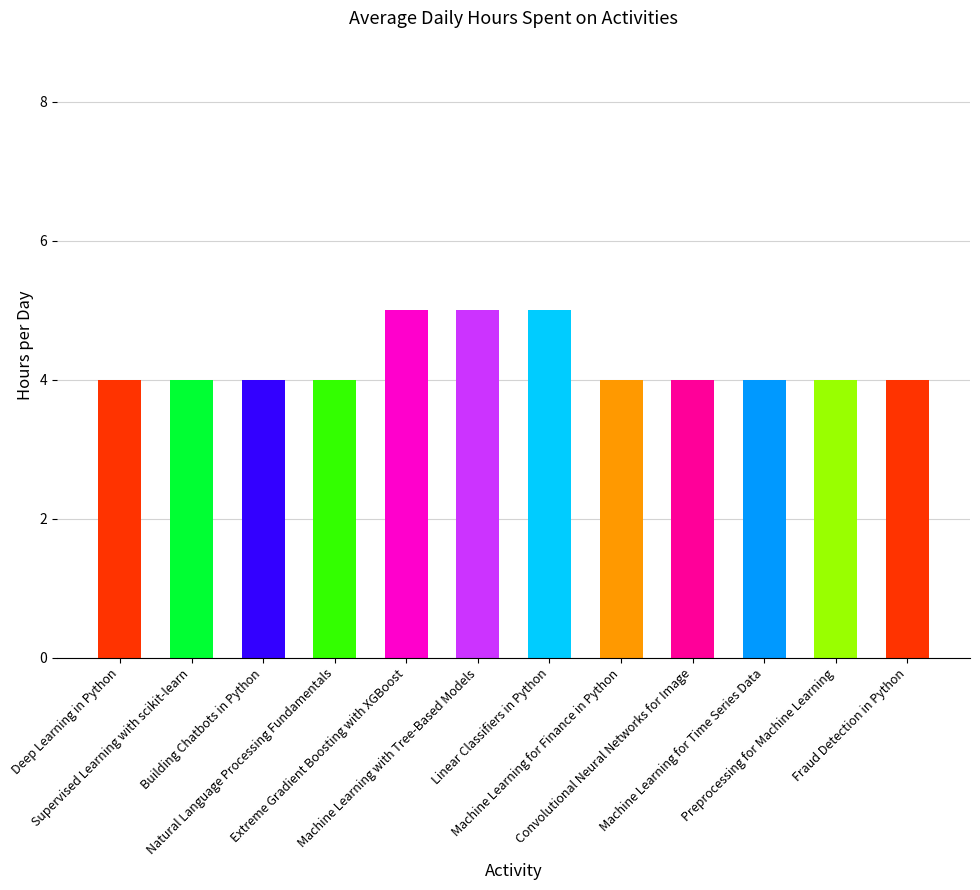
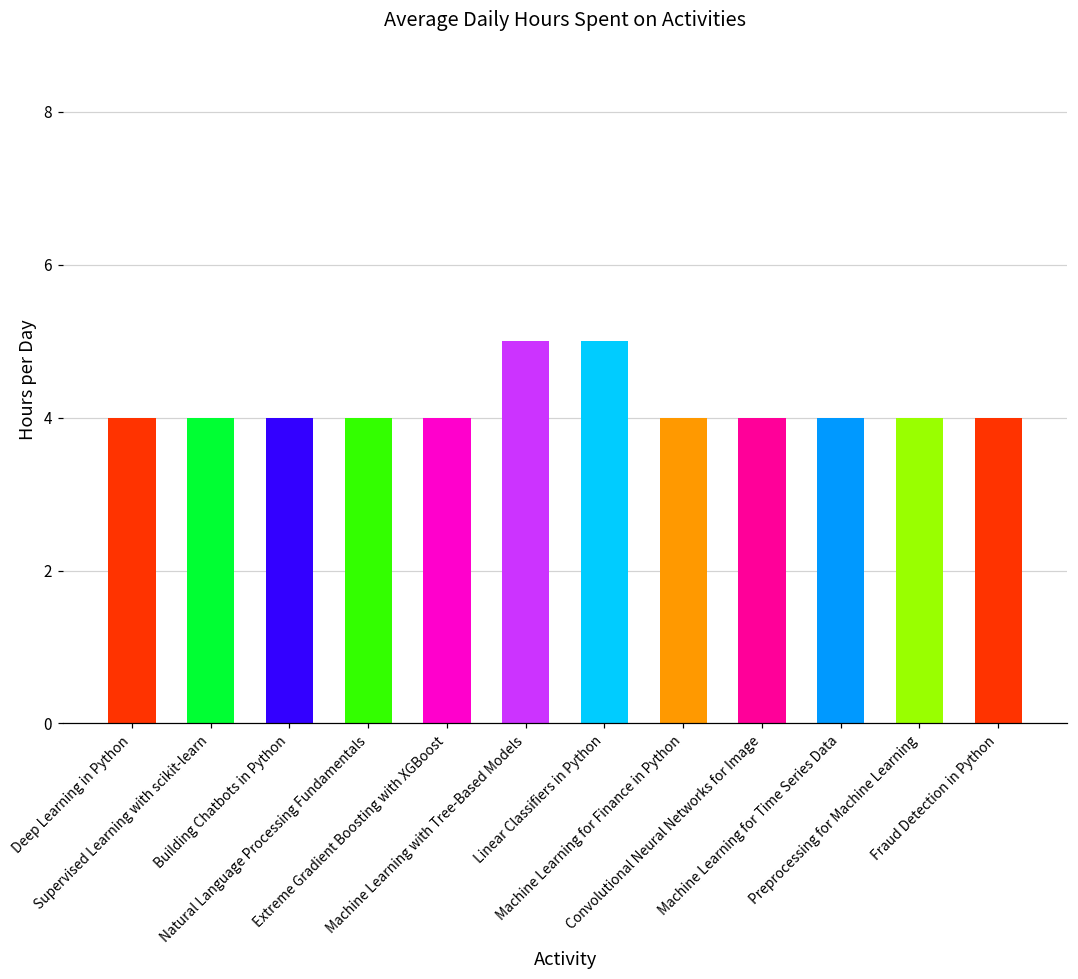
Extreme Gradient Boosting with XGBoost: 5 -> 4
